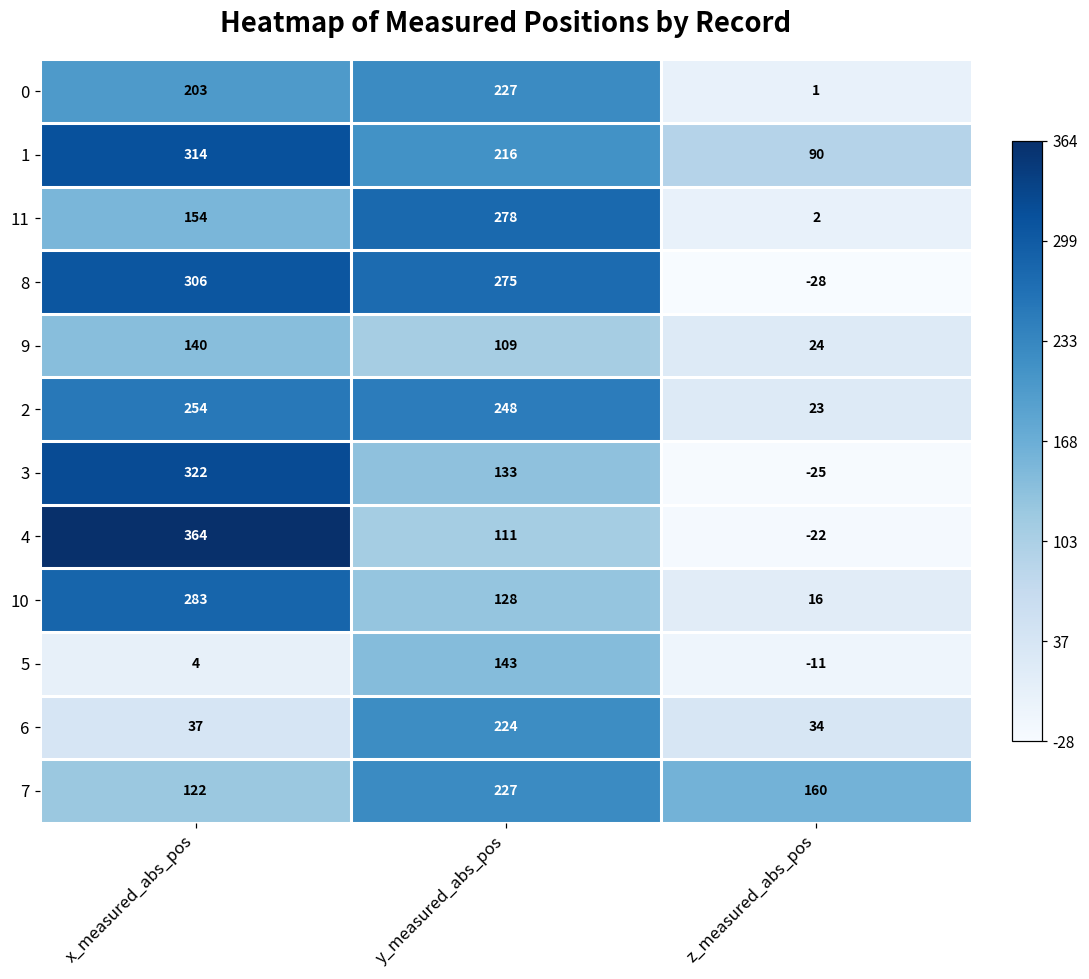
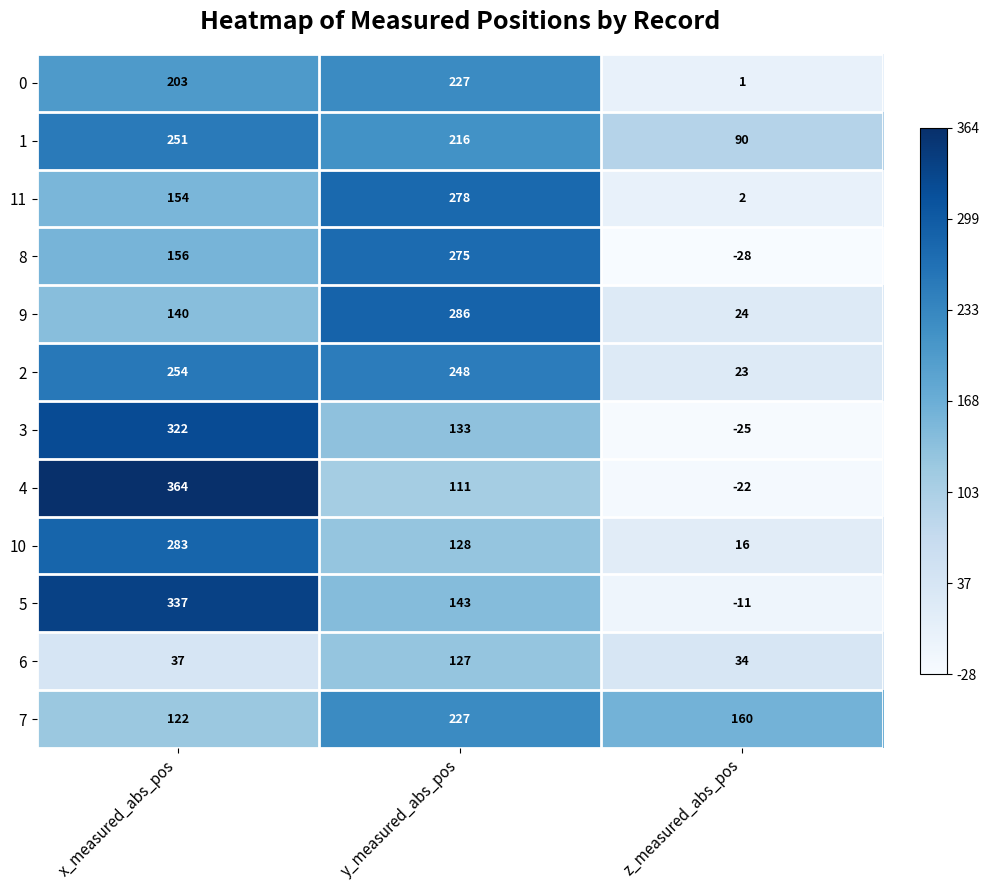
1, x_measured_abs_pos: 314 -> 251
8, x_measured_abs_pos: 306 -> 156
9, y_measured_abs_pos: 109 -> 286
5, x_measured_abs_pos: 4 -> 337
6, y_measured_abs_pos: 224 -> 127
